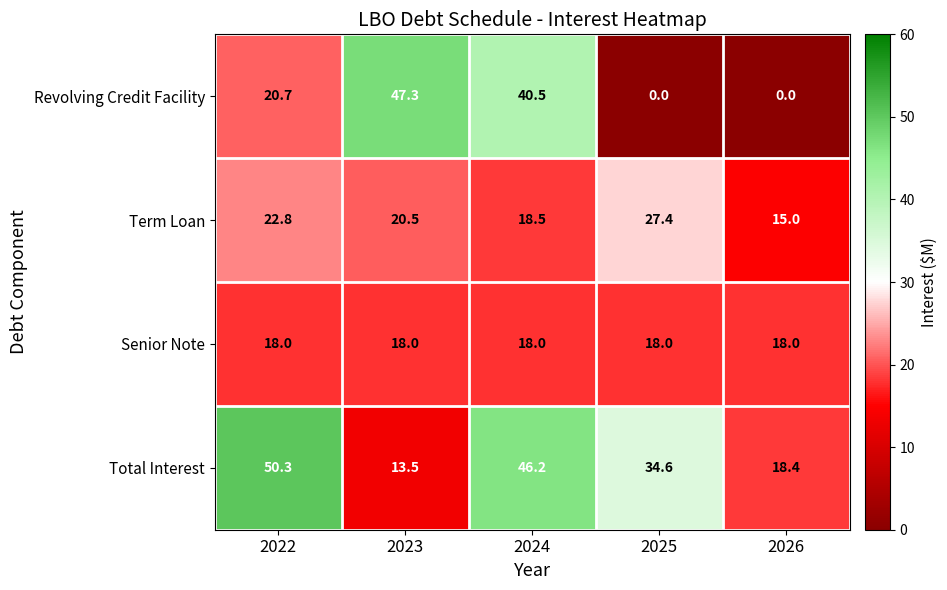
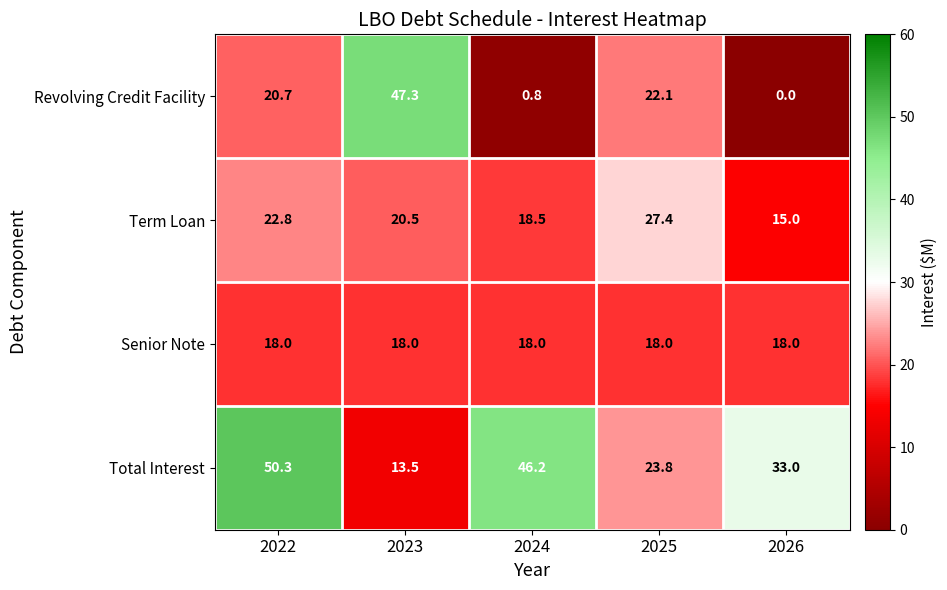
Revolving Credit Facility, 2024: 40.5 -> 0.8
Revolving Credit Facility, 2025: 0.0 -> 22.1
Total Interest, 2025: 34.6 -> 23.8
Total Interest, 2026: 18.4 -> 33.0
